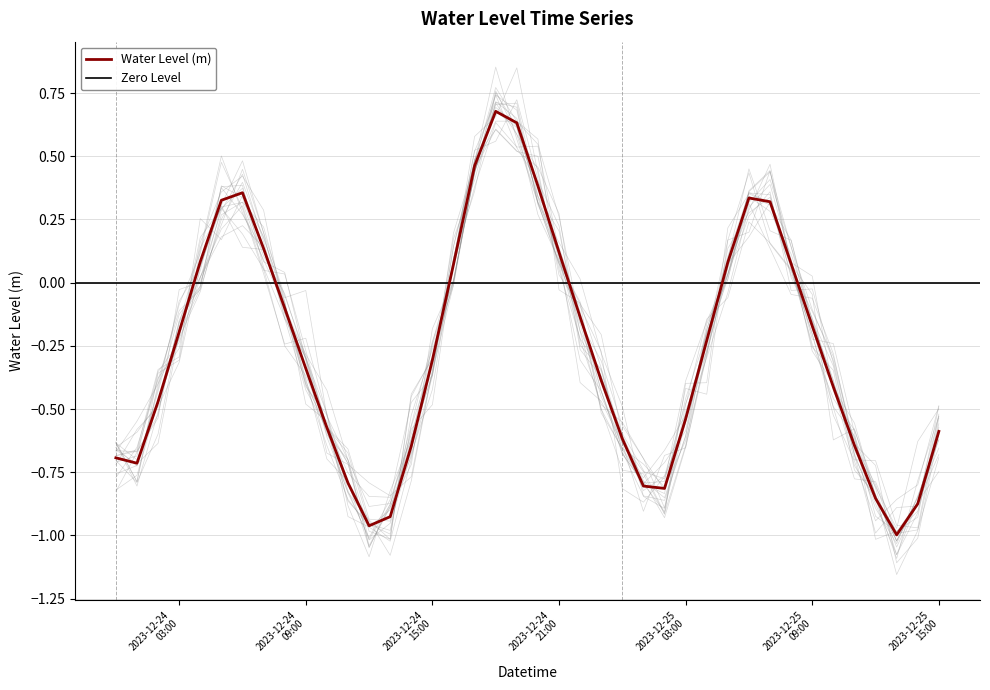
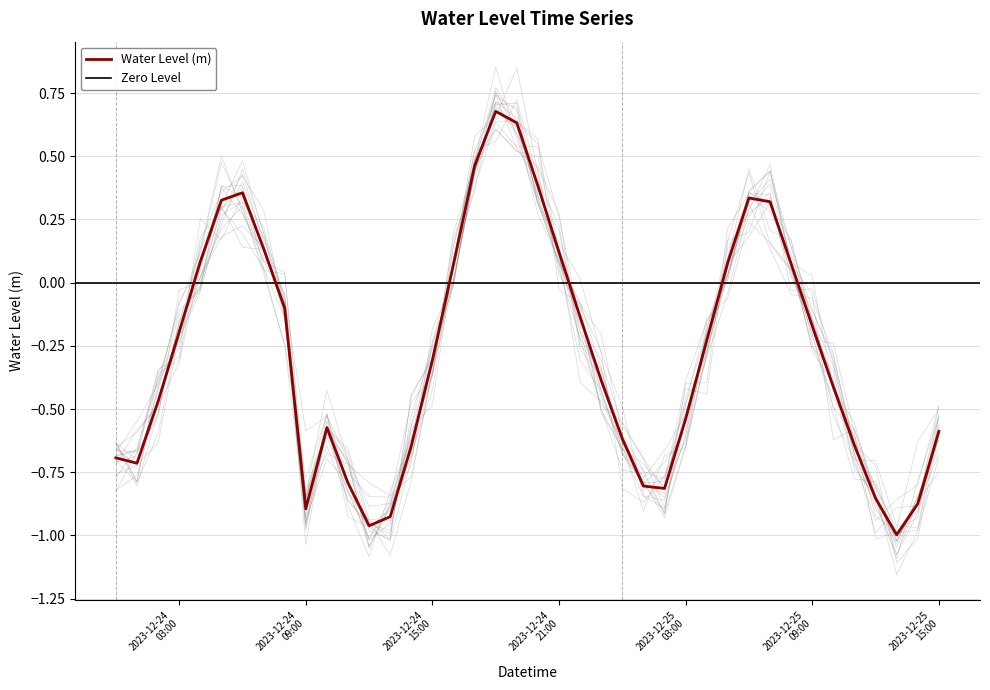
Water Level (m), 2023-12-24 09:00: -0.34 -> -0.89
